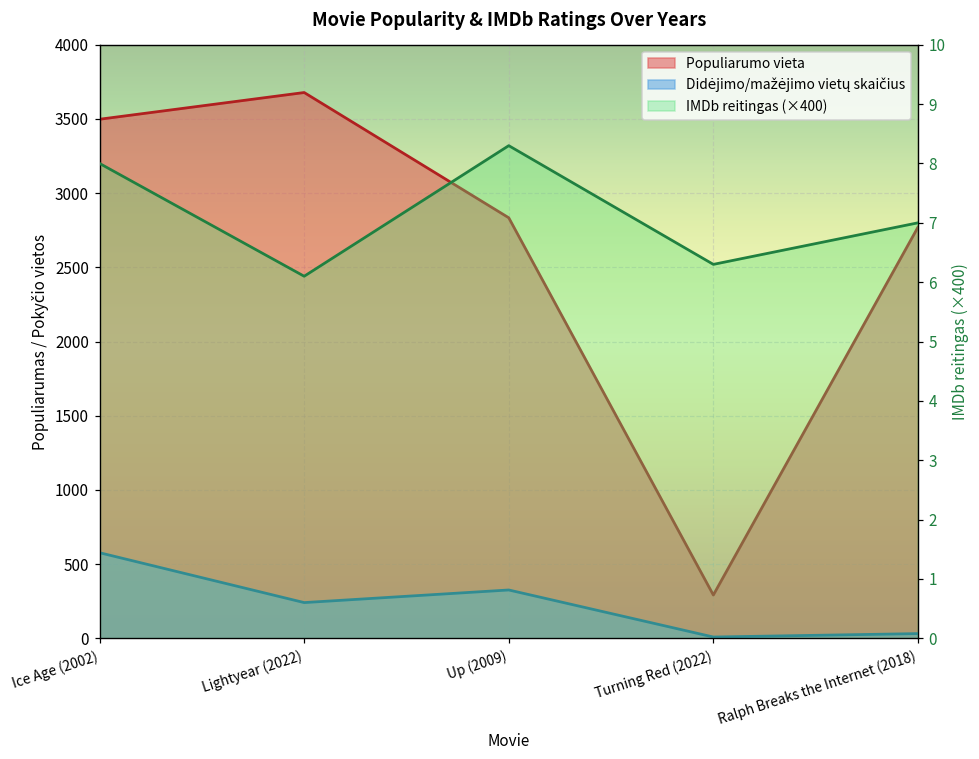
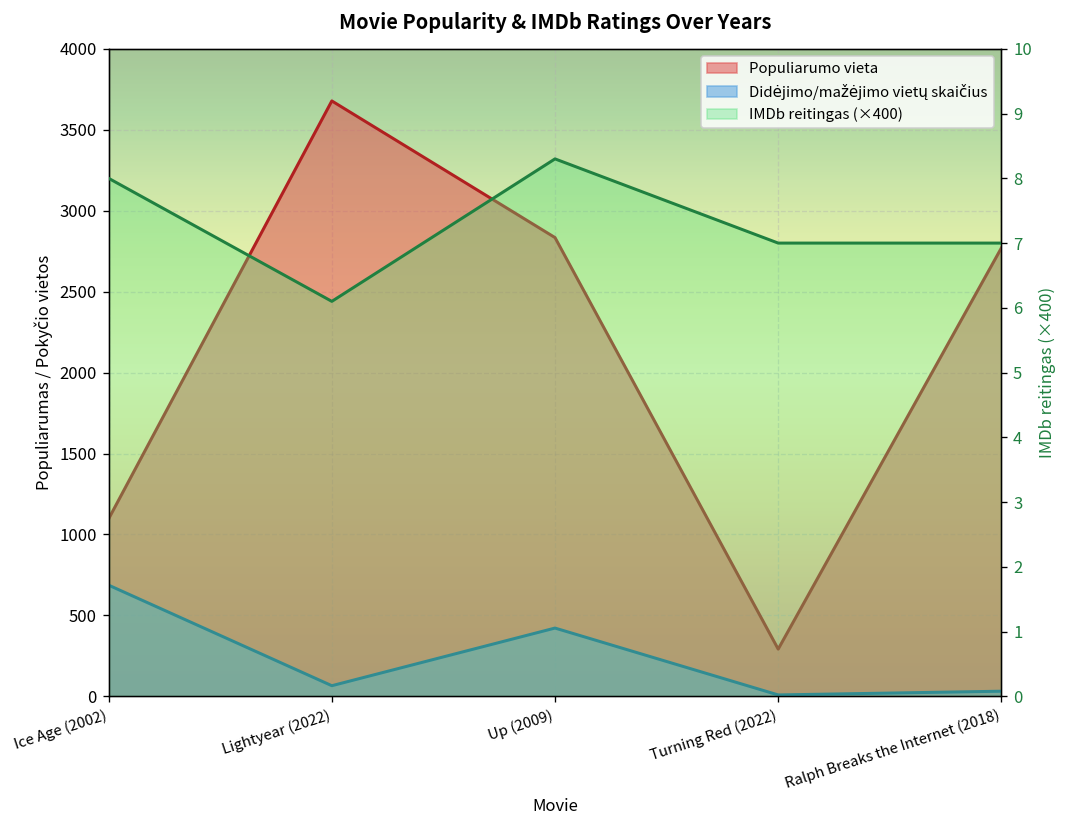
Populiarumo vieta, Ice Age (2002): 3500 -> 1100
Didėjimo/mažėjimo vietų skaičius, Ice Age (2002): 580 -> 690
Didėjimo/mažėjimo vietų skaičius, Lightyear (2022): 240 -> 70
Didėjimo/mažėjimo vietų skaičius, Up (2009): 330 -> 420
IMDb reitingas (×400), Turning Red (2022): 6.3 -> 7.0
